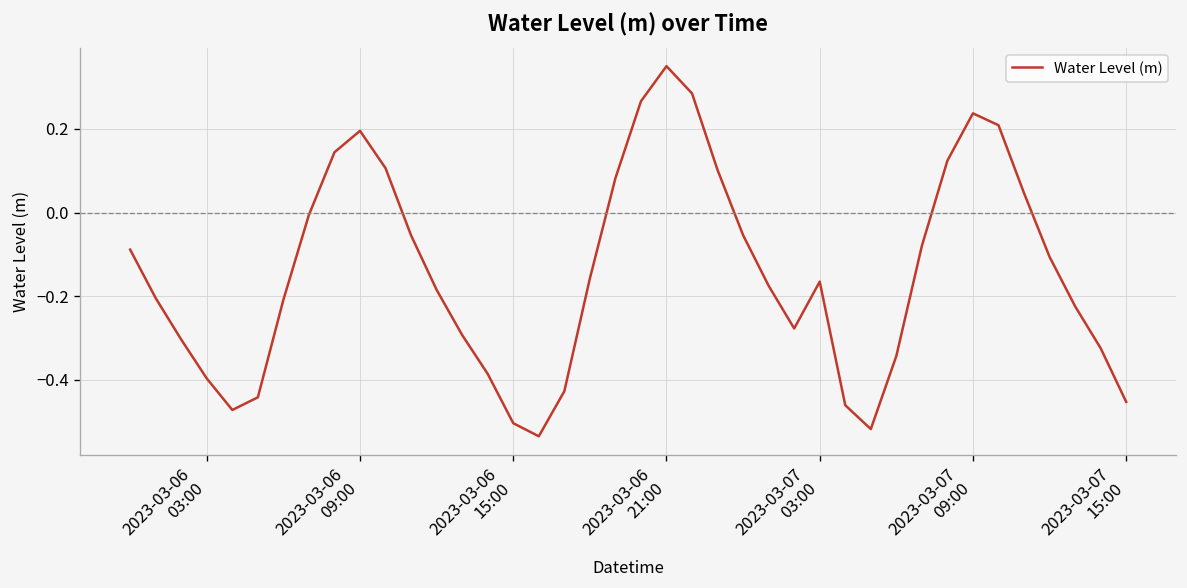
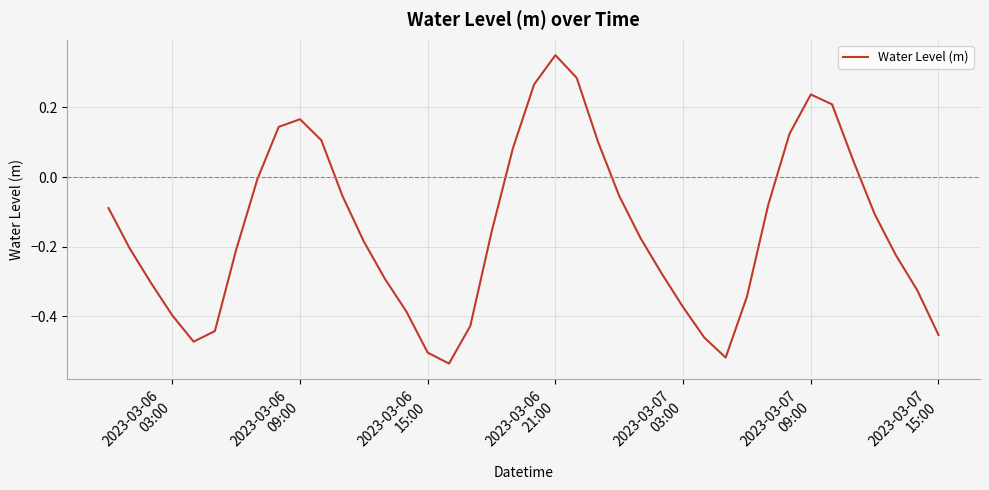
2023-03-06 09:00: 0.20 -> 0.17
2023-03-07 03:00: -0.17 -> -0.37
